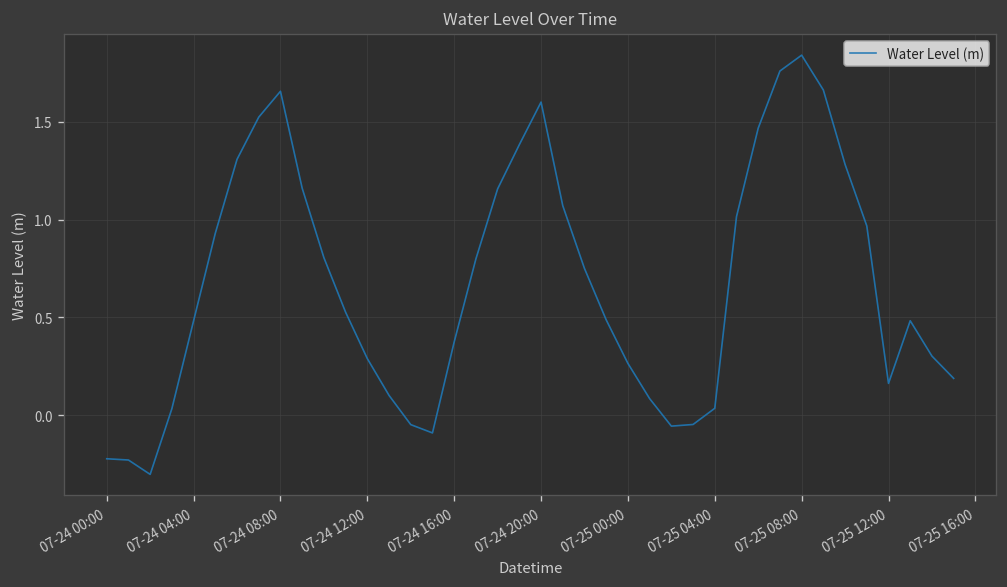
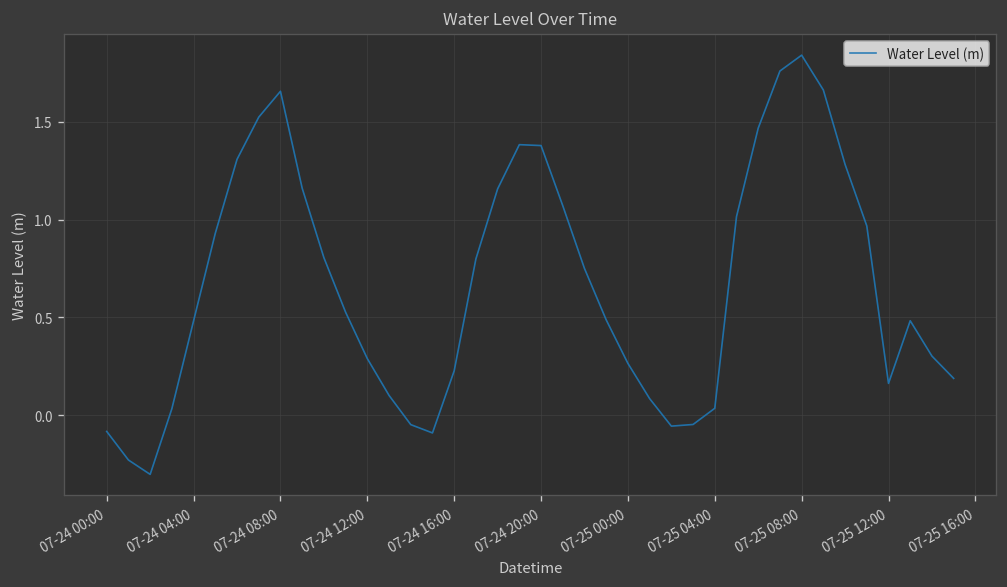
07-24 00:00: -0.22 -> -0.08
07-24 16:00: 0.37 -> 0.23
07-24 20:00: 1.60 -> 1.38
